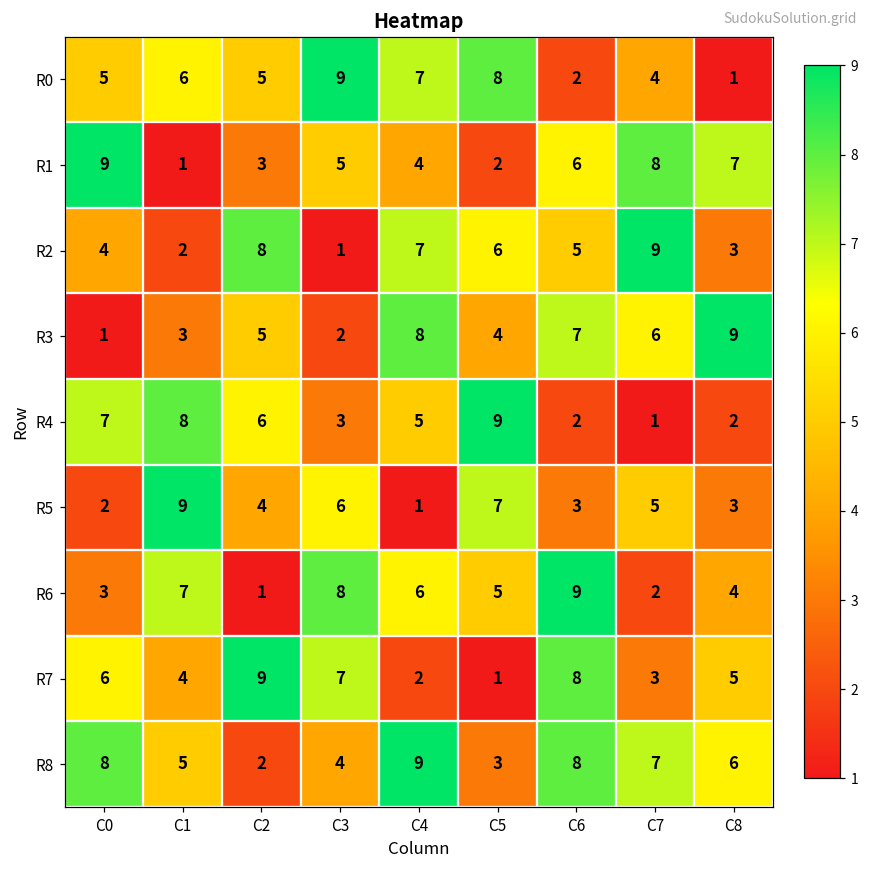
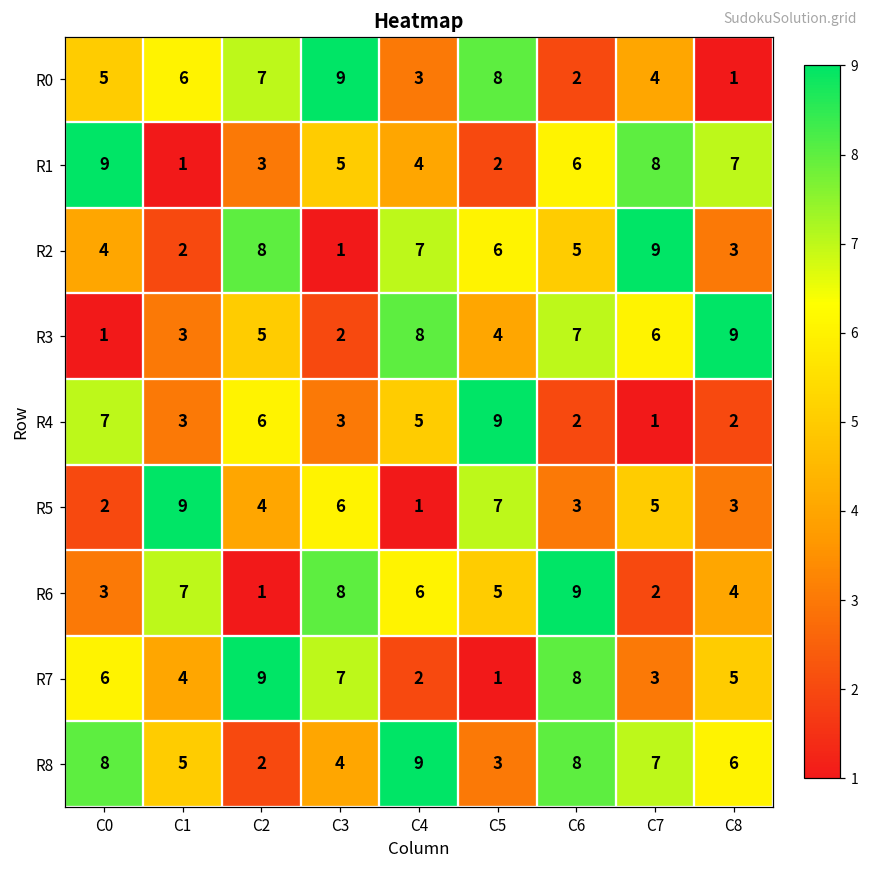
R0, C2: 5 -> 7
R0, C4: 7 -> 3
R4, C1: 8 -> 3
